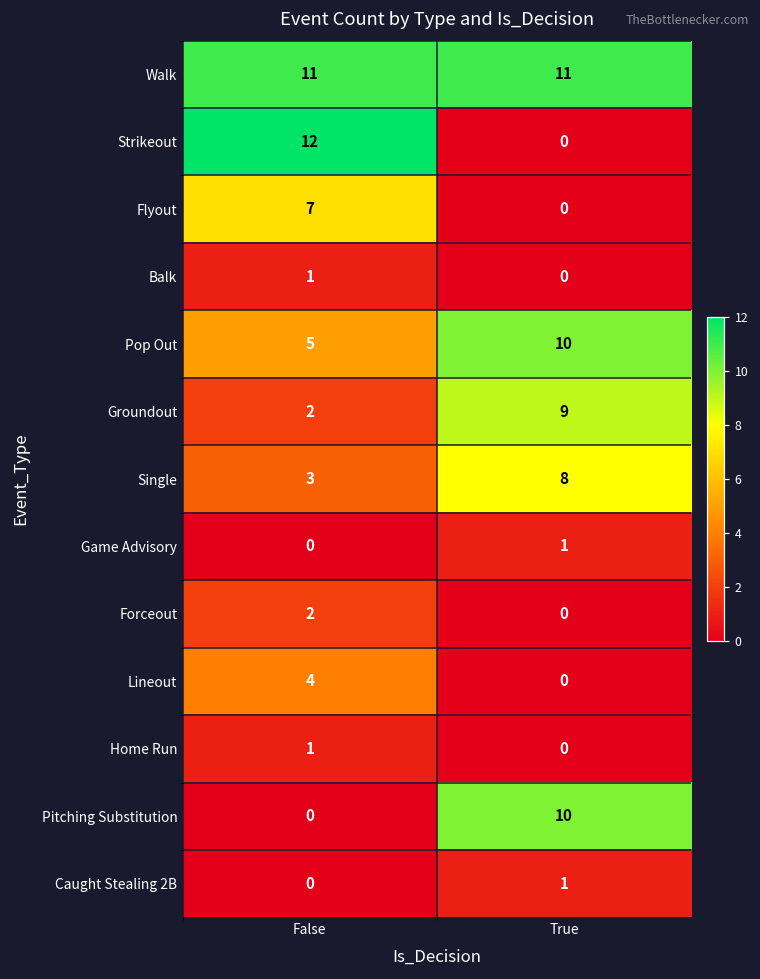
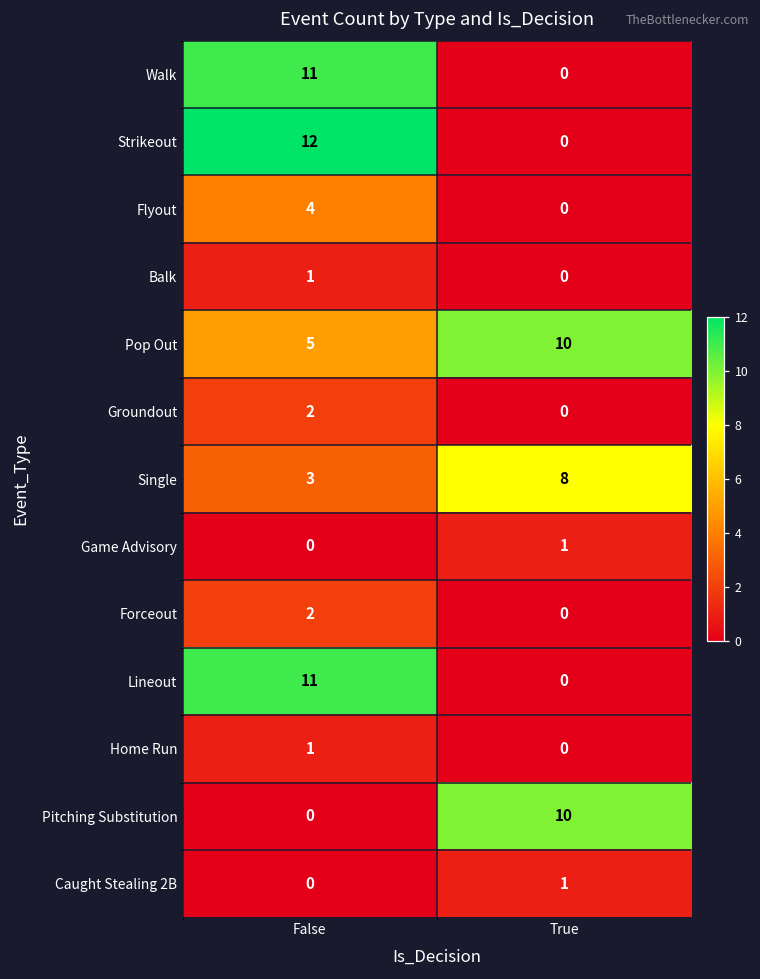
Walk, True: 11 -> 0
Flyout, False: 7 -> 4
Groundout, True: 9 -> 0
Lineout, False: 4 -> 11
